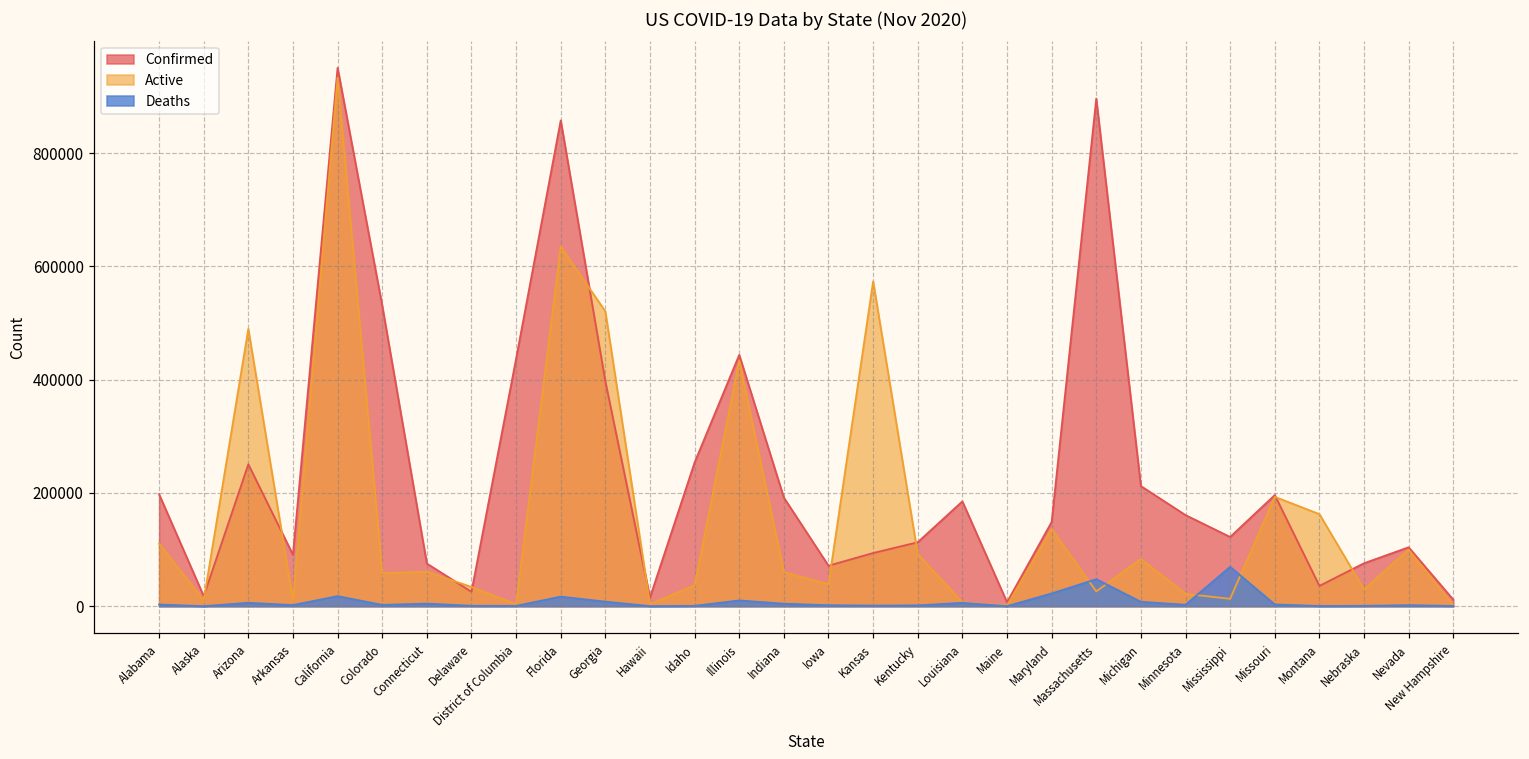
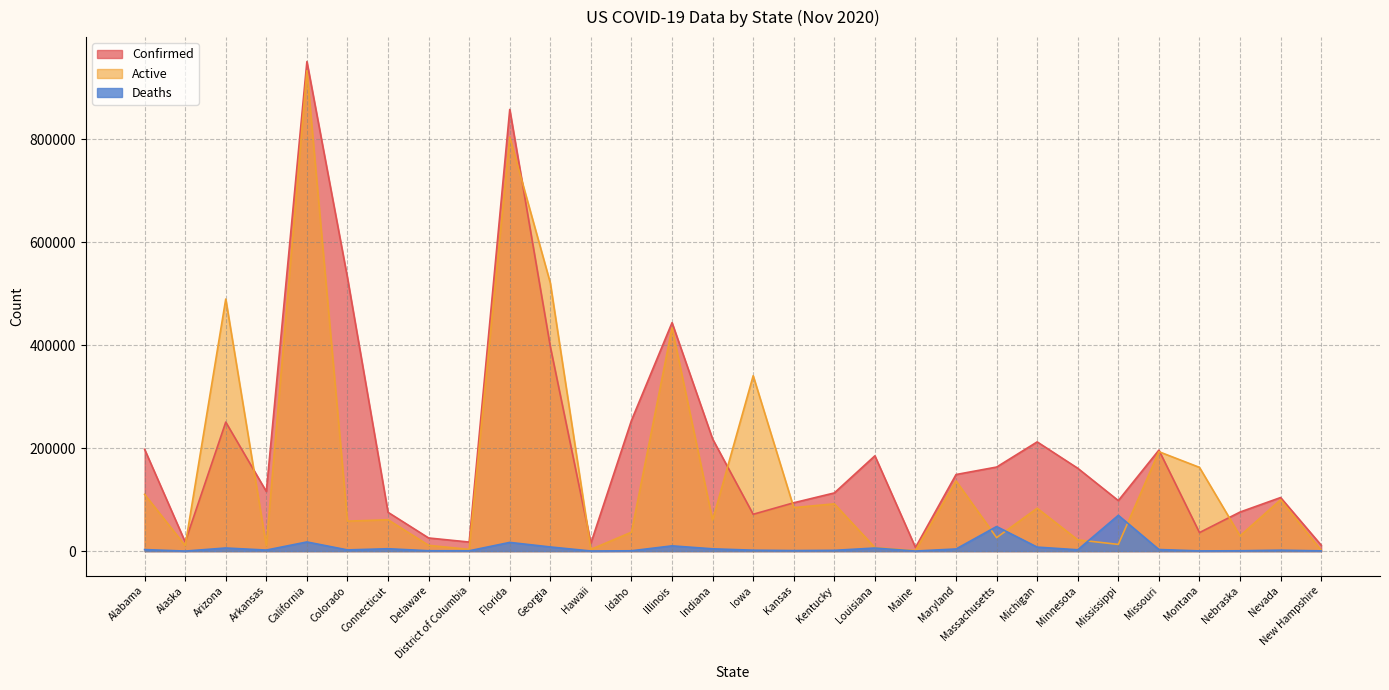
Confirmed, Arkansas: 90000 -> 120000
Active, Delaware: 30000 -> 10000
Confirmed, District of Columbia: 440000 -> 20000
Active, Florida: 630000 -> 800000
Confirmed, Indiana: 190000 -> 220000
Active, Iowa: 40000 -> 340000
Active, Kansas: 570000 -> 80000
Deaths, Maryland: 20000 -> 0
Confirmed, Massachusetts: 900000 -> 160000
Confirmed, Mississippi: 120000 -> 100000
